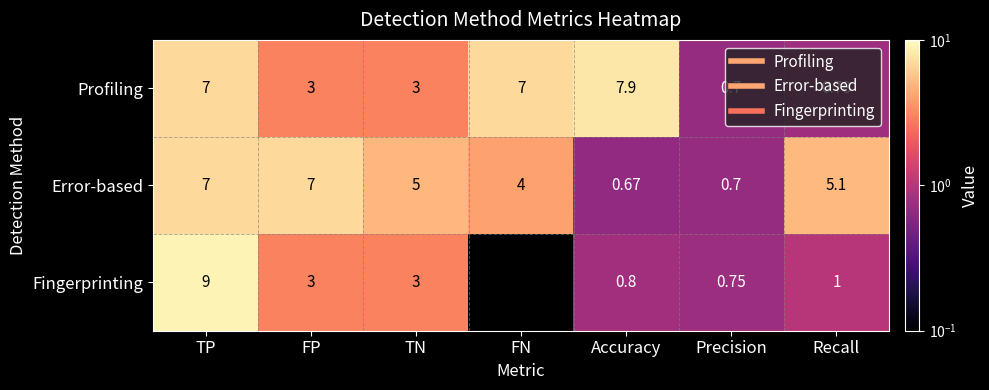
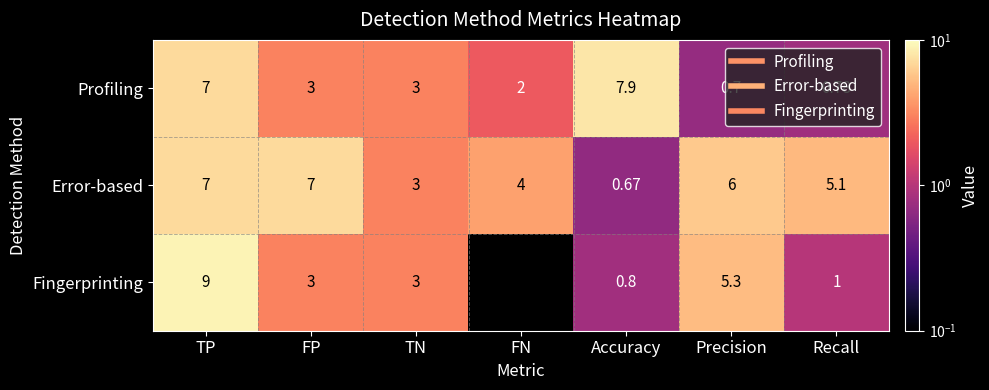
Profiling, FN: 7 -> 2
Error-based, TN: 5 -> 3
Error-based, Precision: 0.7 -> 6
Fingerprinting, Precision: 0.75 -> 5.3
